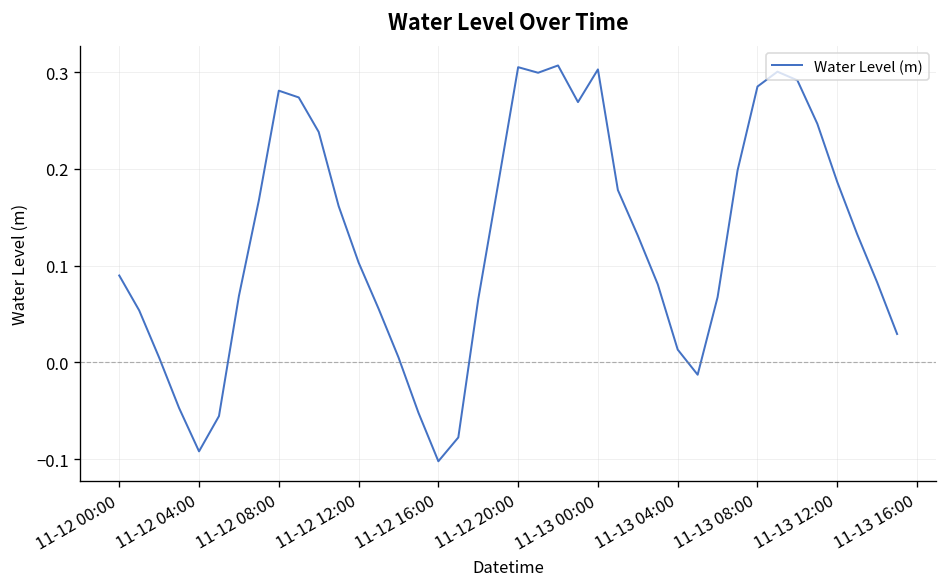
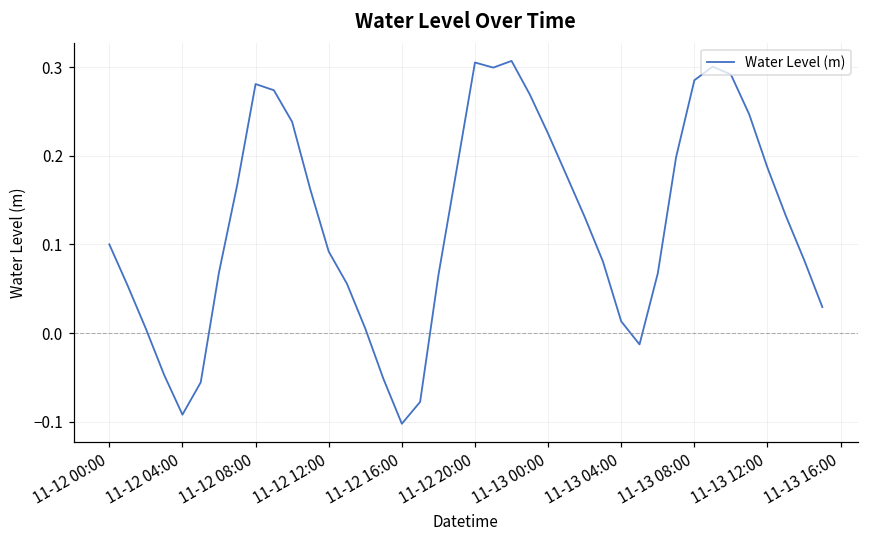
11-12 00:00: 0.09 -> 0.10
11-12 12:00: 0.10 -> 0.09
11-13 00:00: 0.30 -> 0.22
